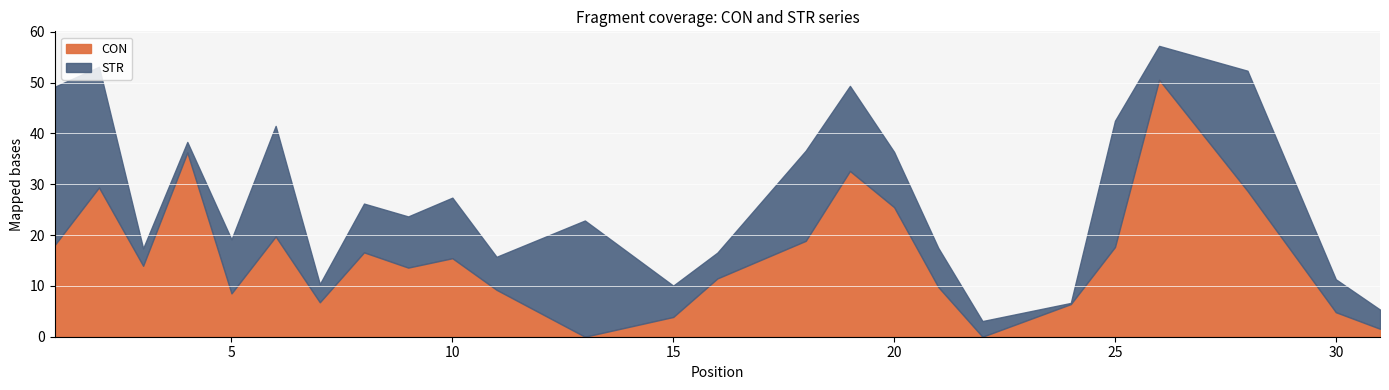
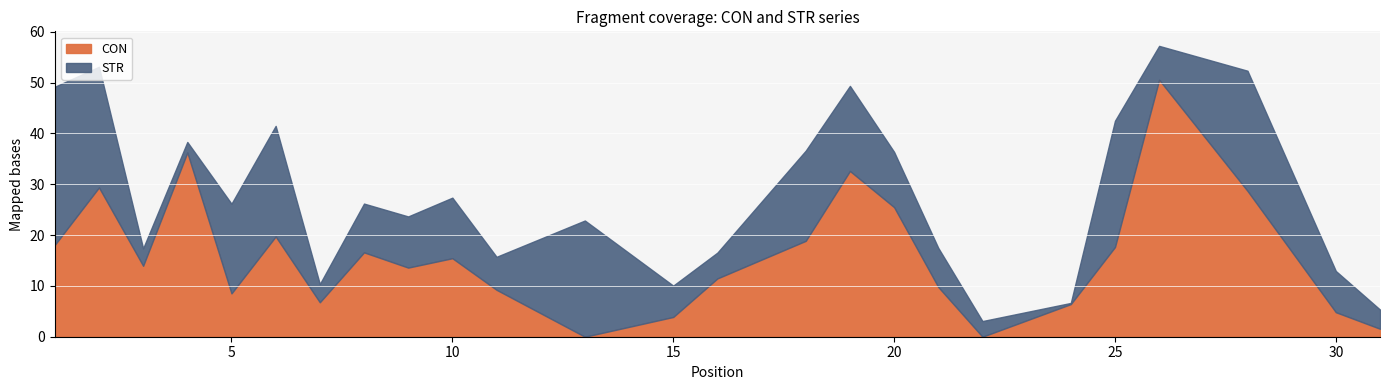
STR, 5: 11 -> 18
STR, 30: 6 -> 8
